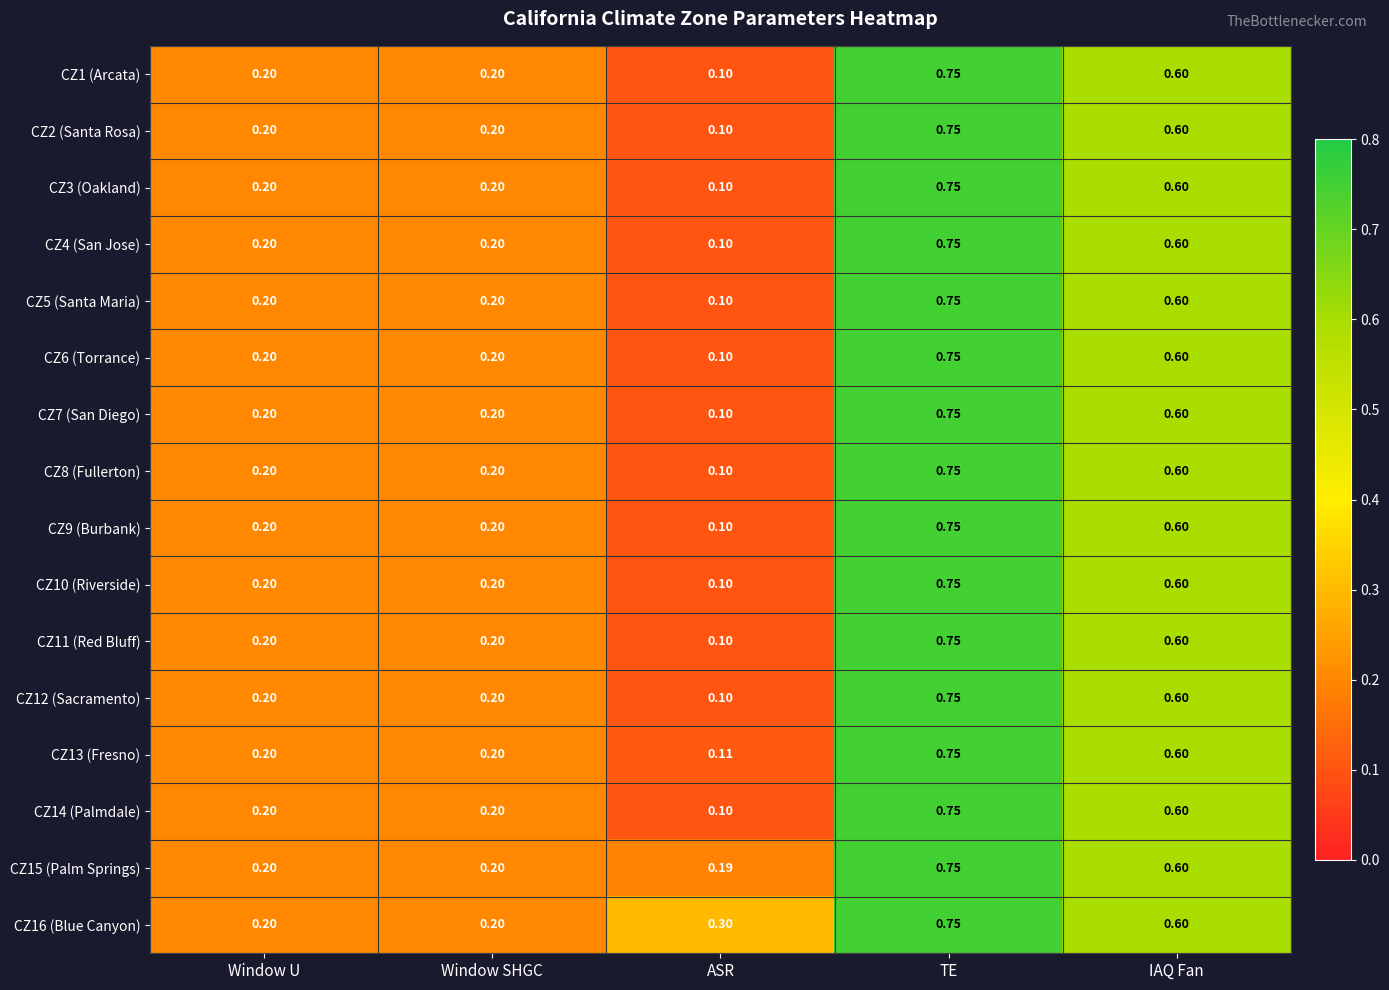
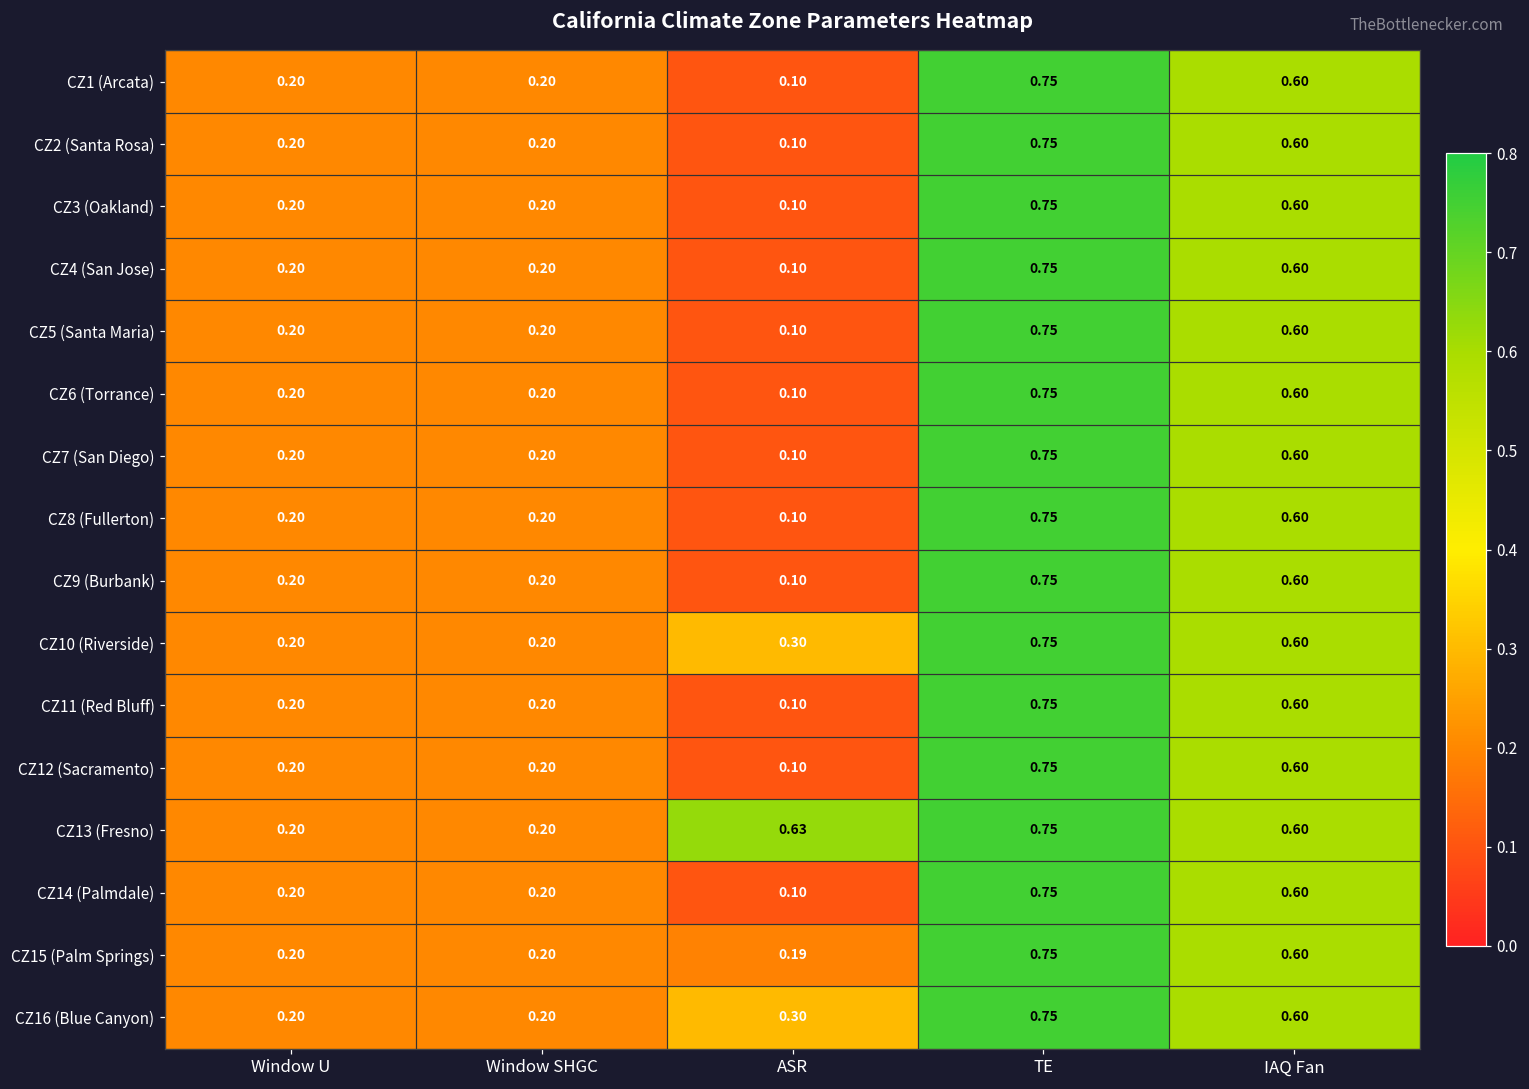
CZ10 (Riverside), ASR: 0.10 -> 0.30
CZ13 (Fresno), ASR: 0.11 -> 0.63
